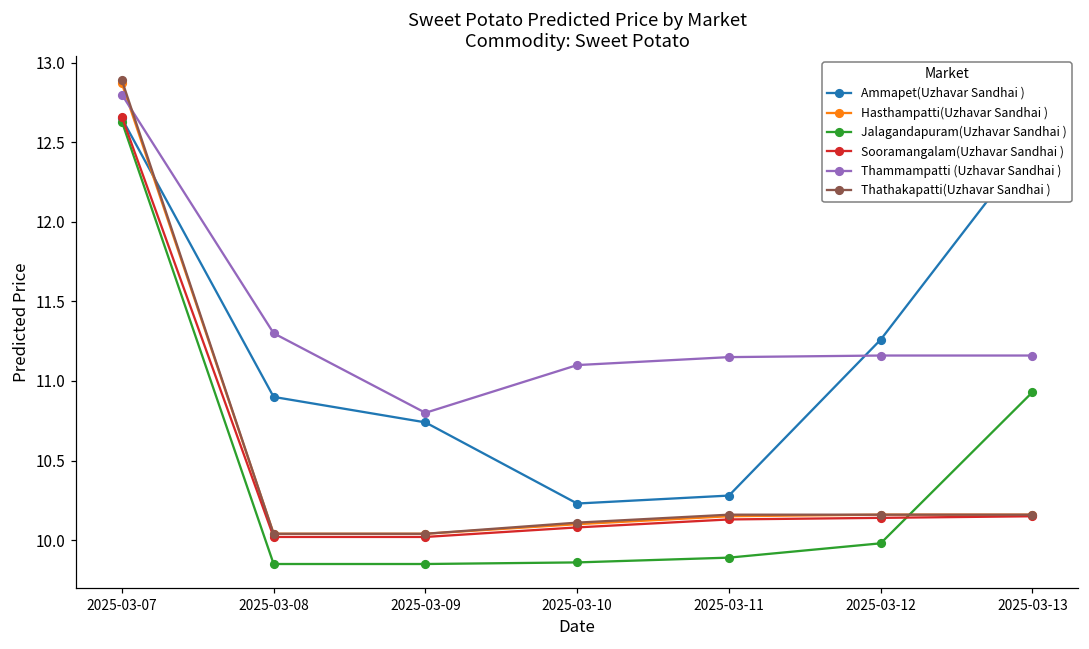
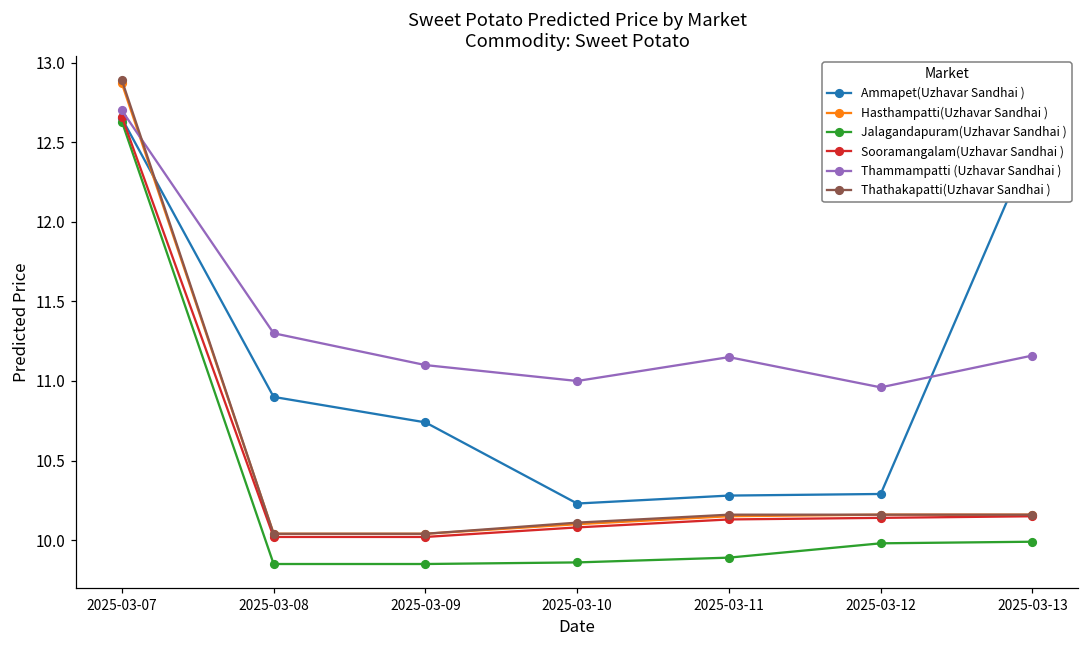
Thammampatti (Uzhavar Sandhai ), 2025-03-07: 12.8 -> 12.7
Thammampatti (Uzhavar Sandhai ), 2025-03-09: 10.8 -> 11.1
Thammampatti (Uzhavar Sandhai ), 2025-03-10: 11.1 -> 11.0
Ammapet(Uzhavar Sandhai ), 2025-03-12: 11.26 -> 10.29
Thammampatti (Uzhavar Sandhai ), 2025-03-12: 11.16 -> 10.96
Jalagandapuram(Uzhavar Sandhai ), 2025-03-13: 10.93 -> 9.99
